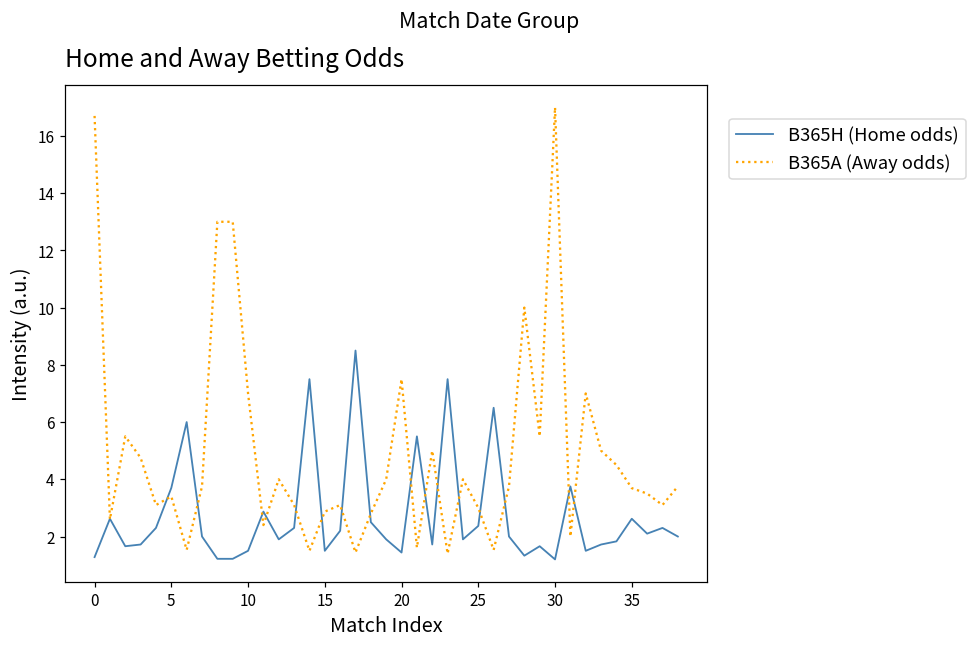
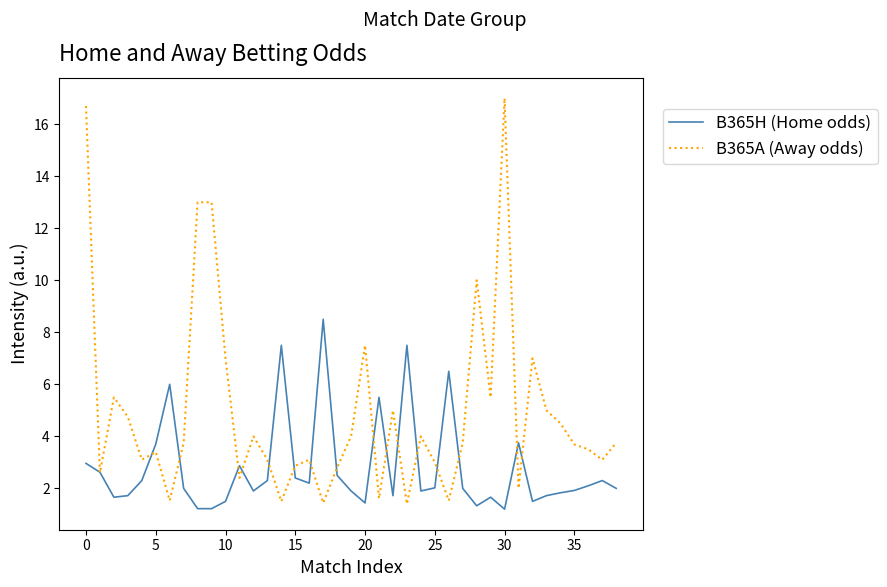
B365H (Home odds), 0: 1.3 -> 3.0
B365H (Home odds), 15: 1.5 -> 2.4
B365H (Home odds), 25: 2.4 -> 2.0
B365H (Home odds), 35: 2.6 -> 1.9
